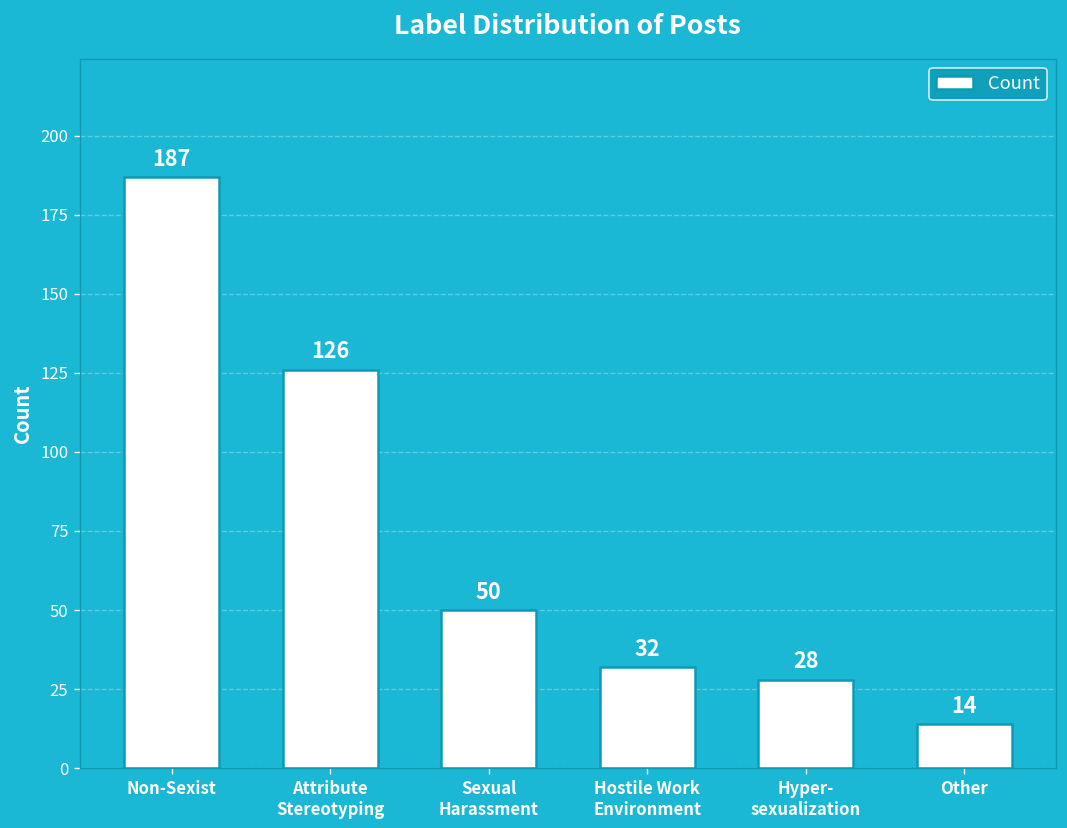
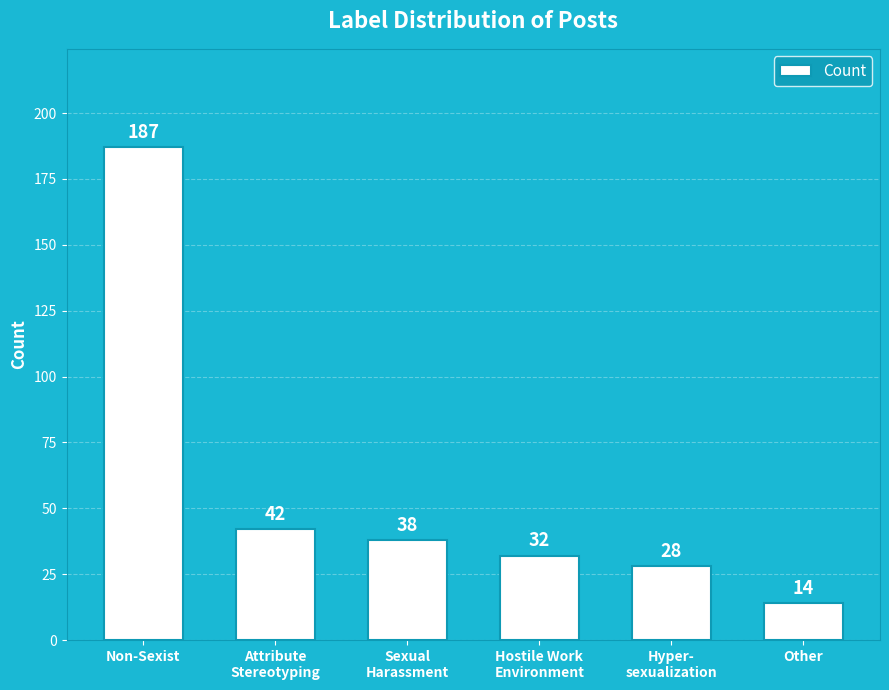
Attribute Stereotyping: 126 -> 42
Sexual Harassment: 50 -> 38
